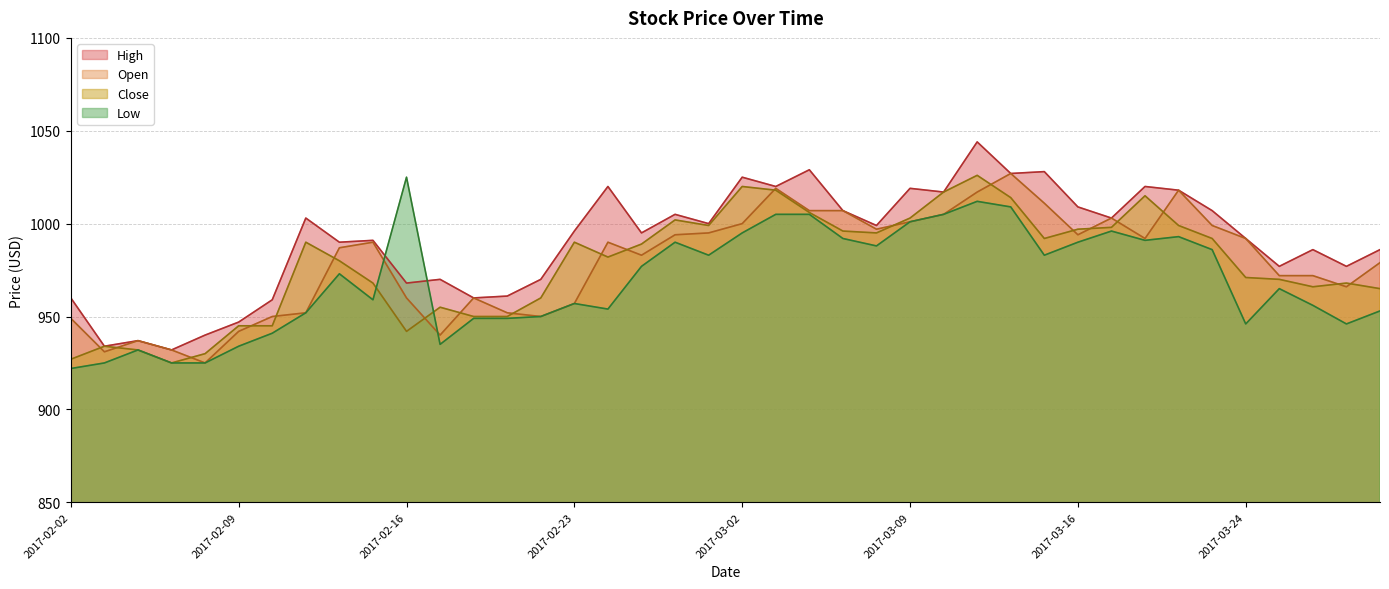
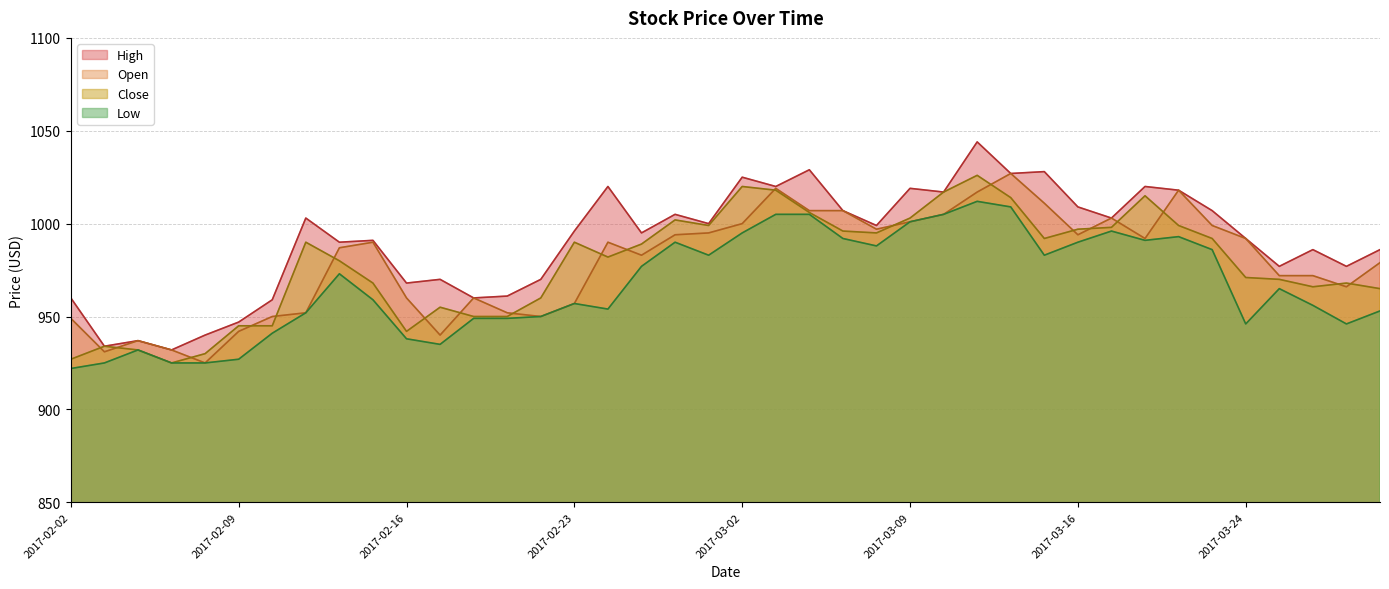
Low, 2017-02-09: 934 -> 927
Low, 2017-02-16: 1025 -> 938
